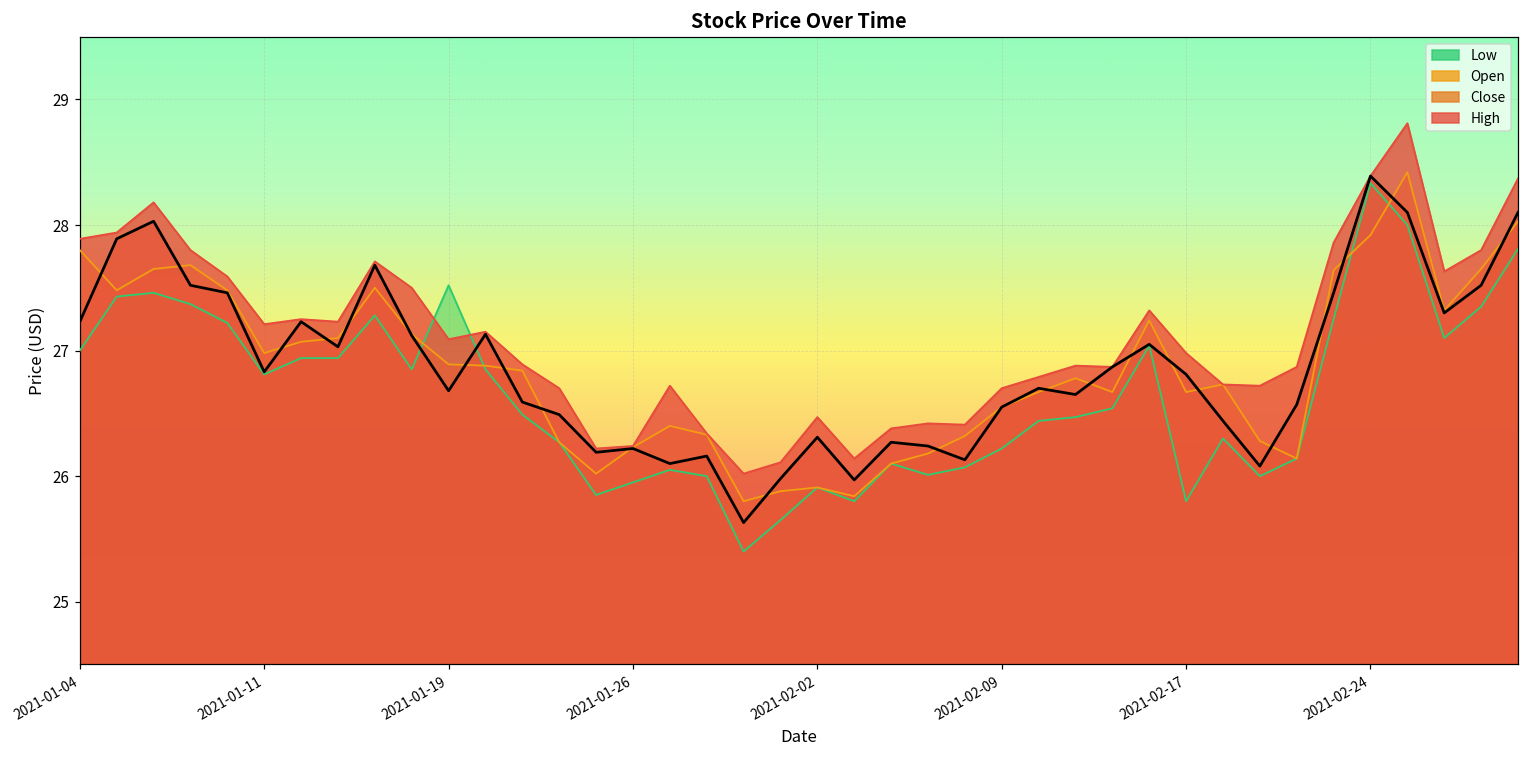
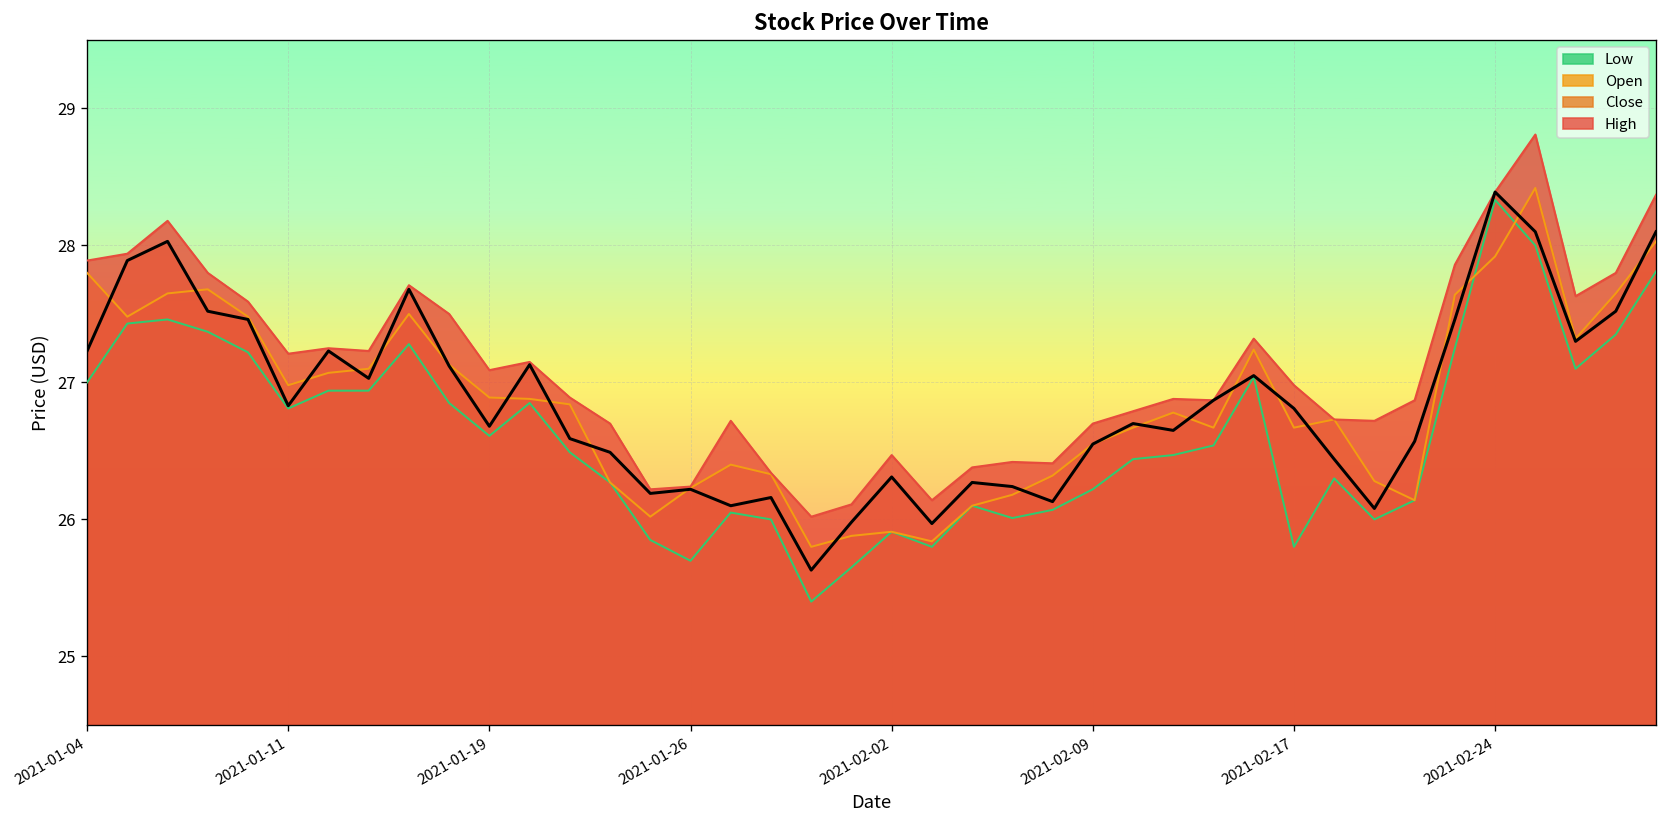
Low, 2021-01-19: 27.52 -> 26.61
Low, 2021-01-26: 25.95 -> 25.70
